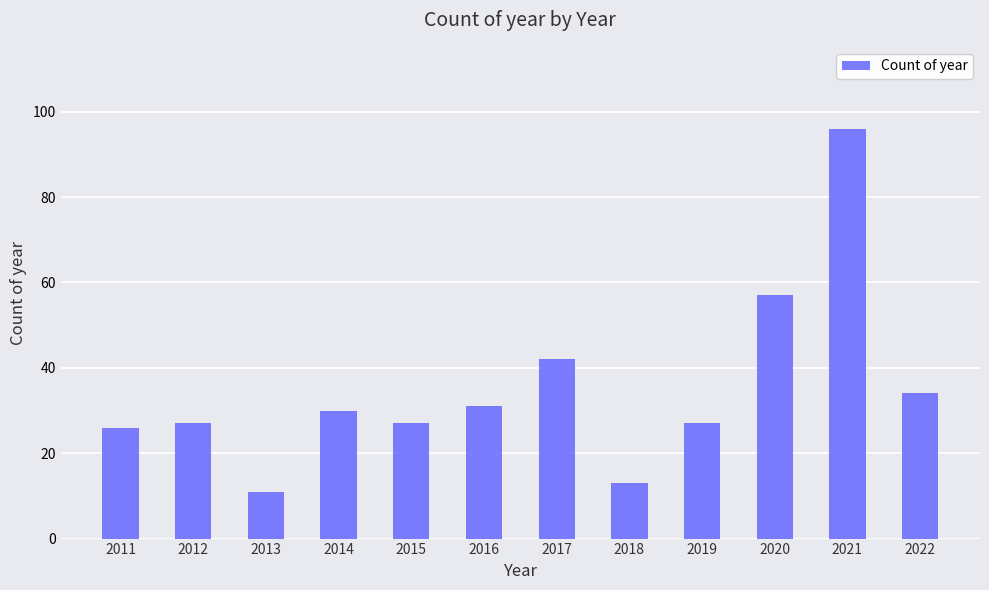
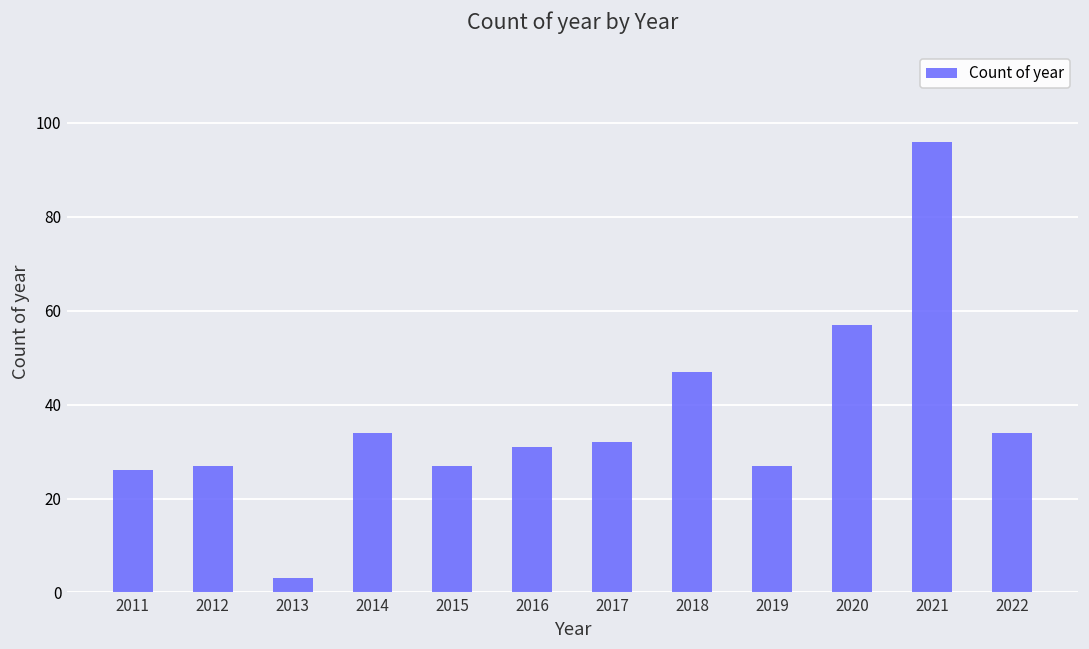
2013: 11 -> 3
2014: 30 -> 34
2017: 42 -> 32
2018: 13 -> 47
